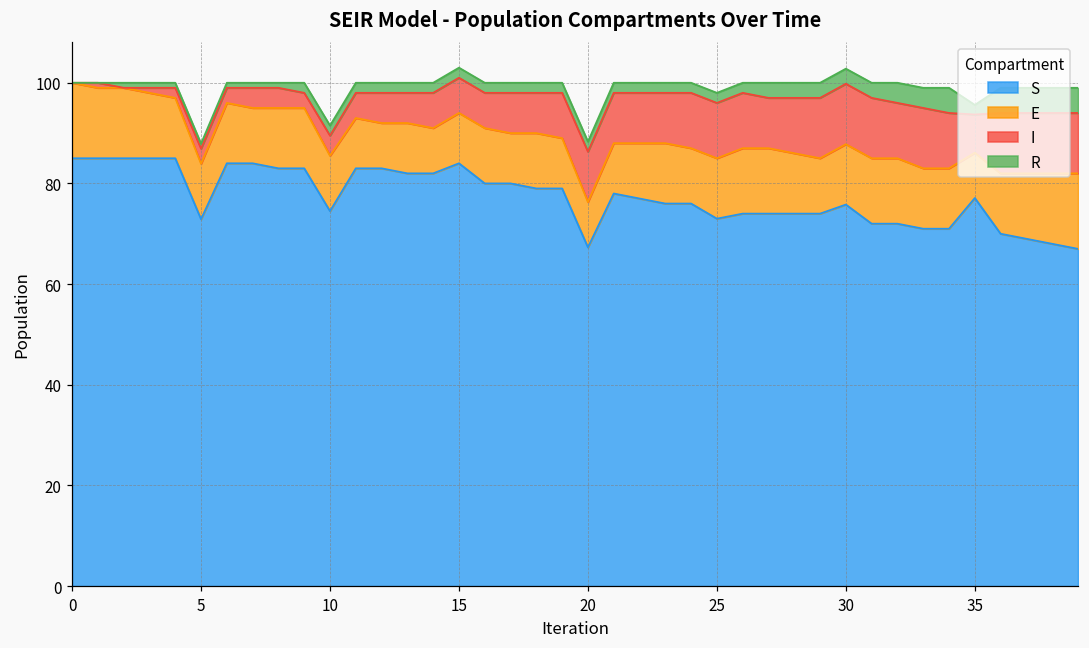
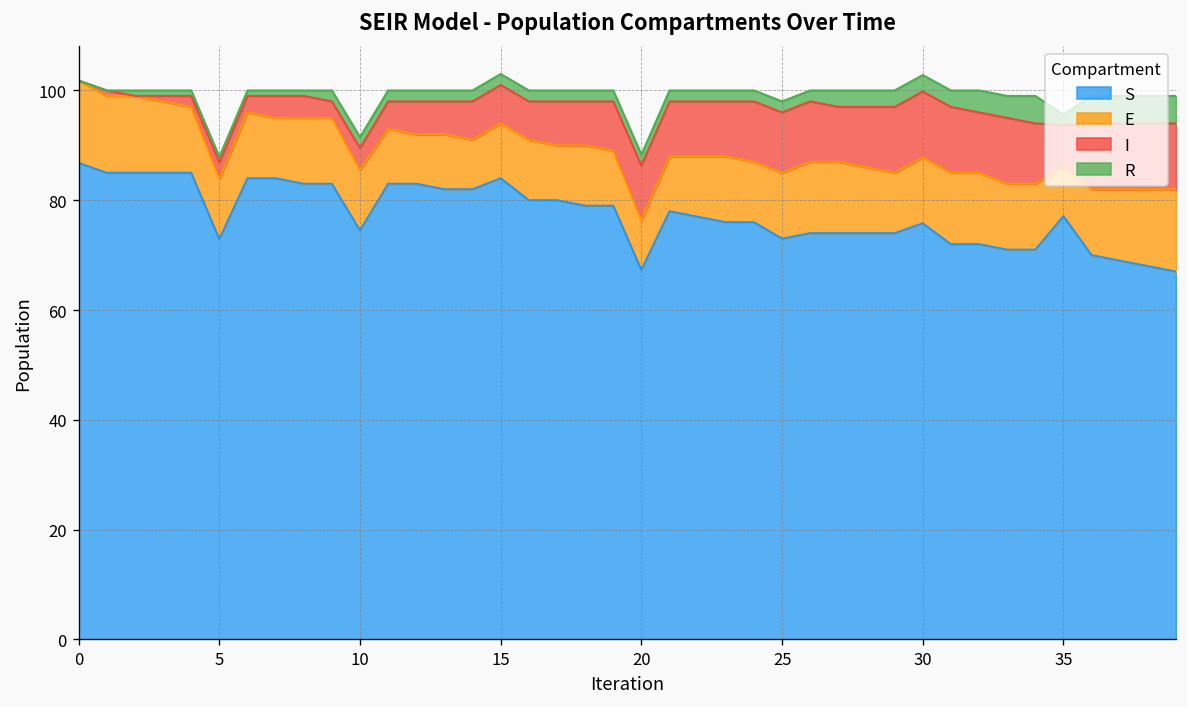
S, 0: 85 -> 87
